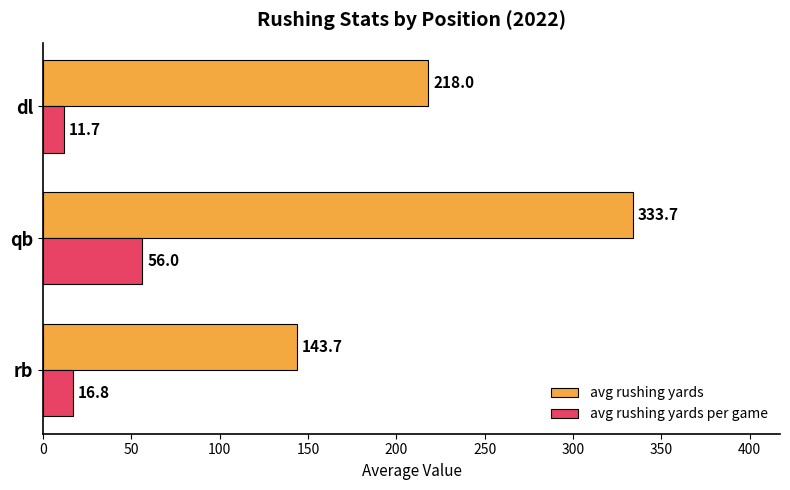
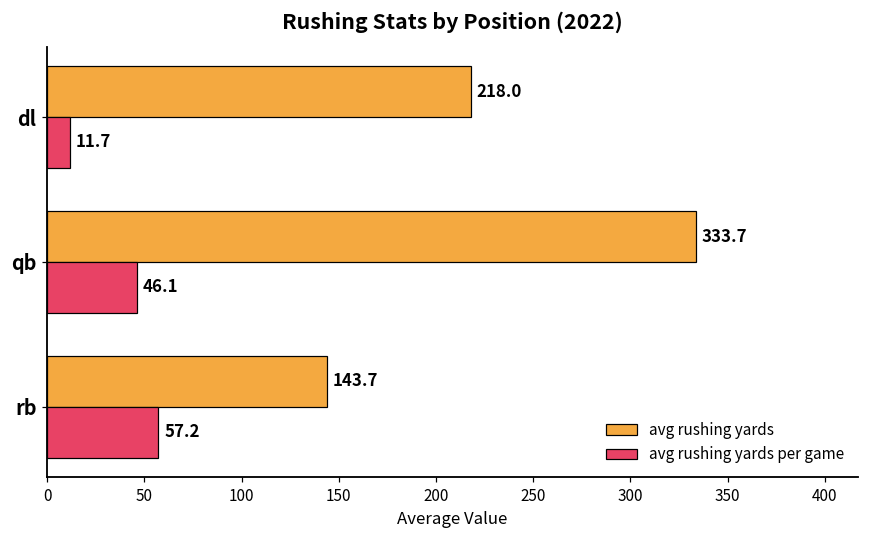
avg rushing yards per game, qb: 56.0 -> 46.1
avg rushing yards per game, rb: 16.8 -> 57.2
